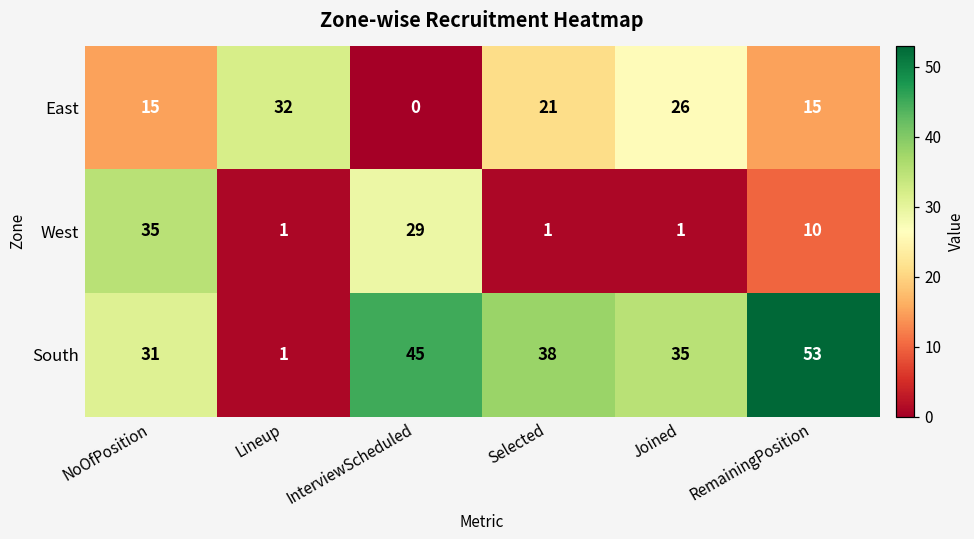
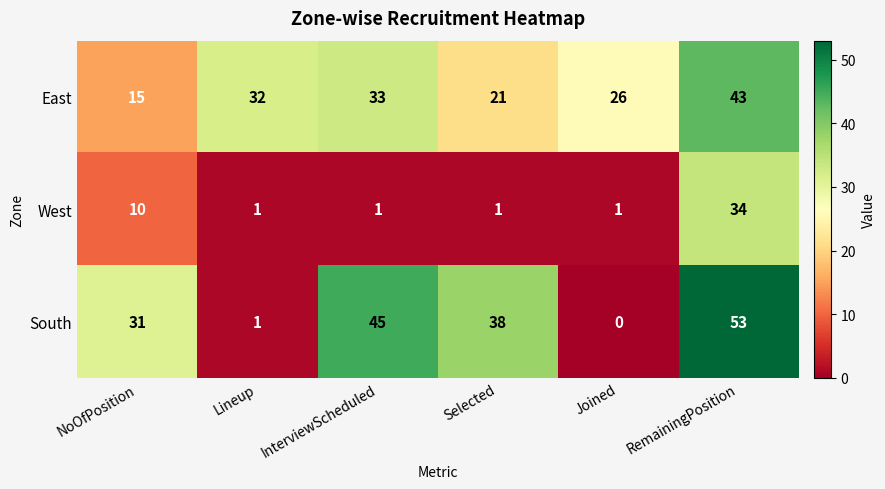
East, InterviewScheduled: 0 -> 33
East, RemainingPosition: 15 -> 43
West, NoOfPosition: 35 -> 10
West, InterviewScheduled: 29 -> 1
West, RemainingPosition: 10 -> 34
South, Joined: 35 -> 0
